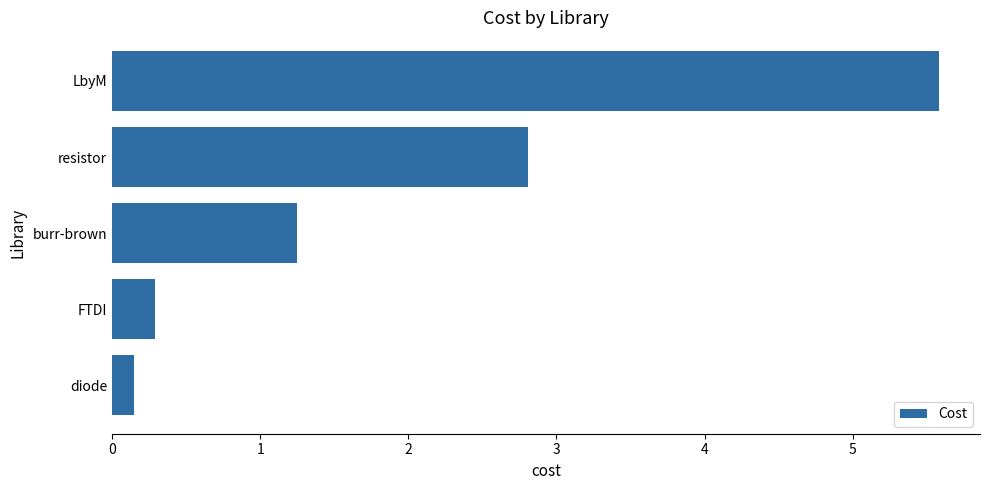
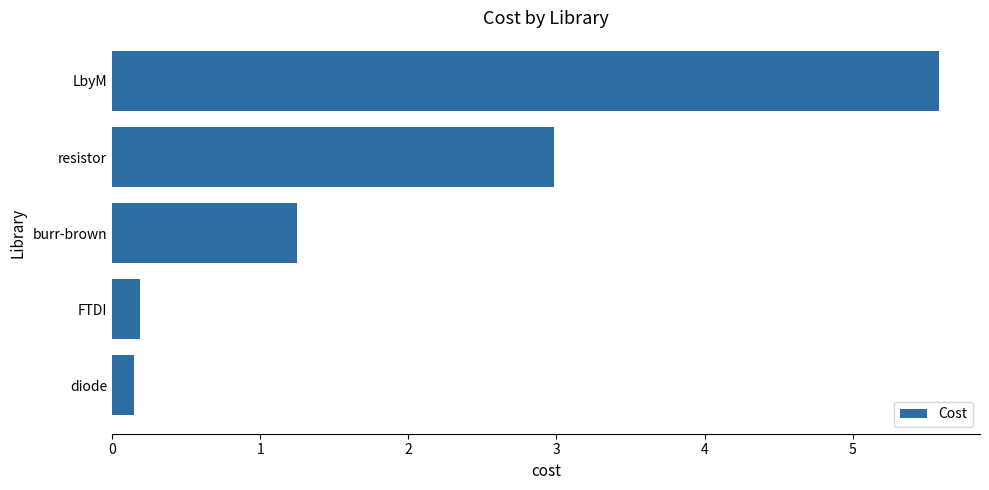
resistor: 2.81 -> 2.98
FTDI: 0.29 -> 0.19
